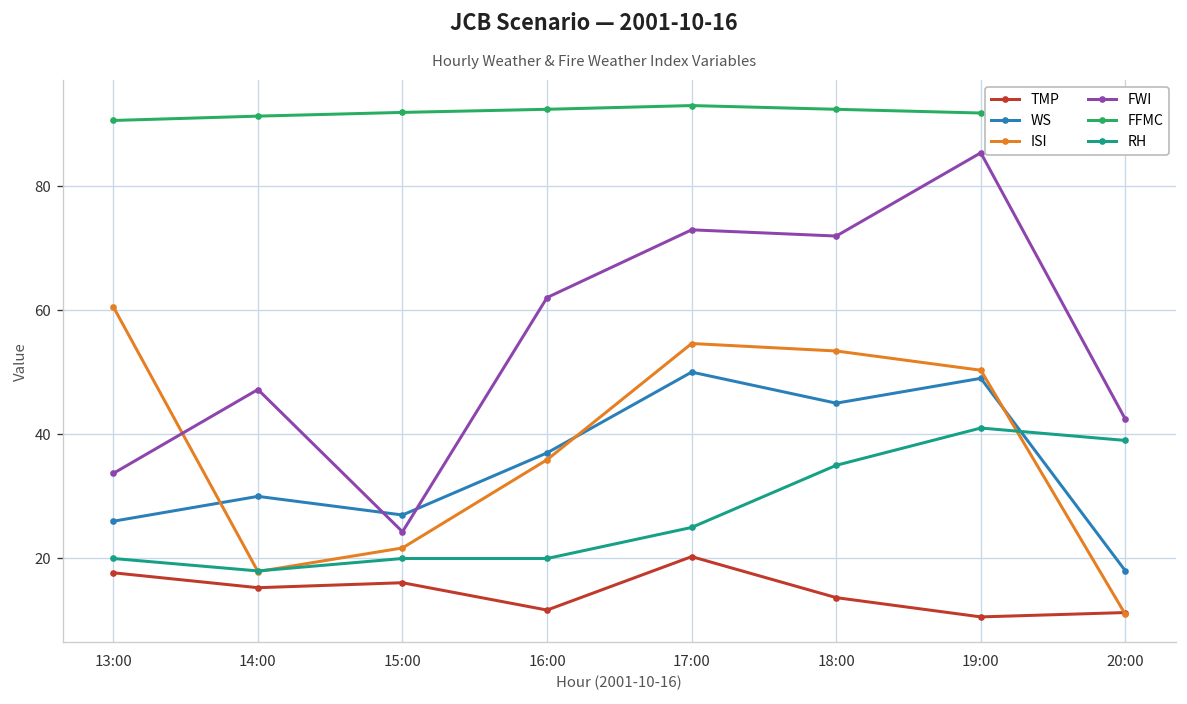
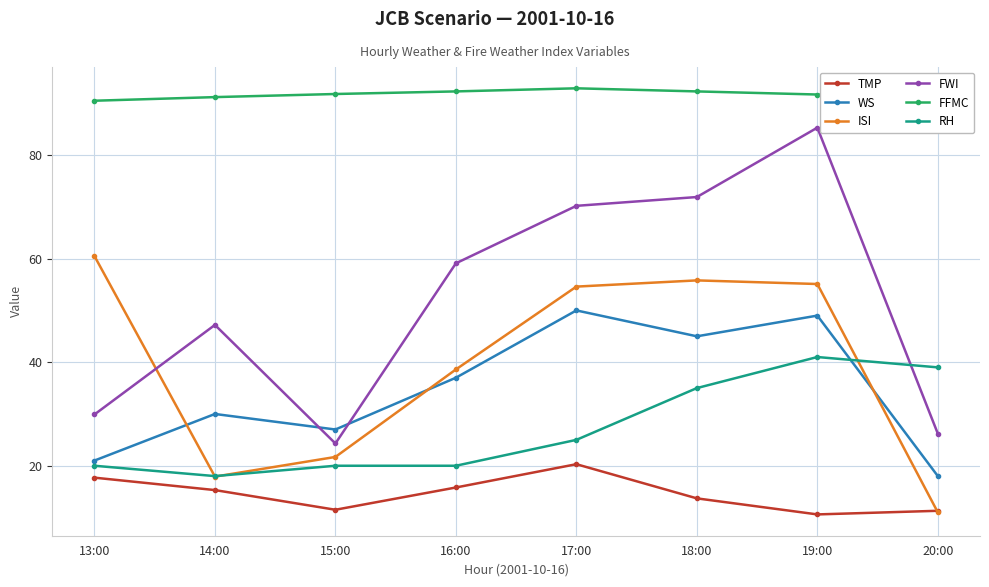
WS, 13:00: 26 -> 21
FWI, 13:00: 34 -> 30
TMP, 15:00: 16 -> 12
TMP, 16:00: 12 -> 16
ISI, 16:00: 36 -> 39
FWI, 16:00: 62 -> 59
FWI, 17:00: 73 -> 70
ISI, 18:00: 53 -> 56
ISI, 19:00: 50 -> 55
FWI, 20:00: 42 -> 26
